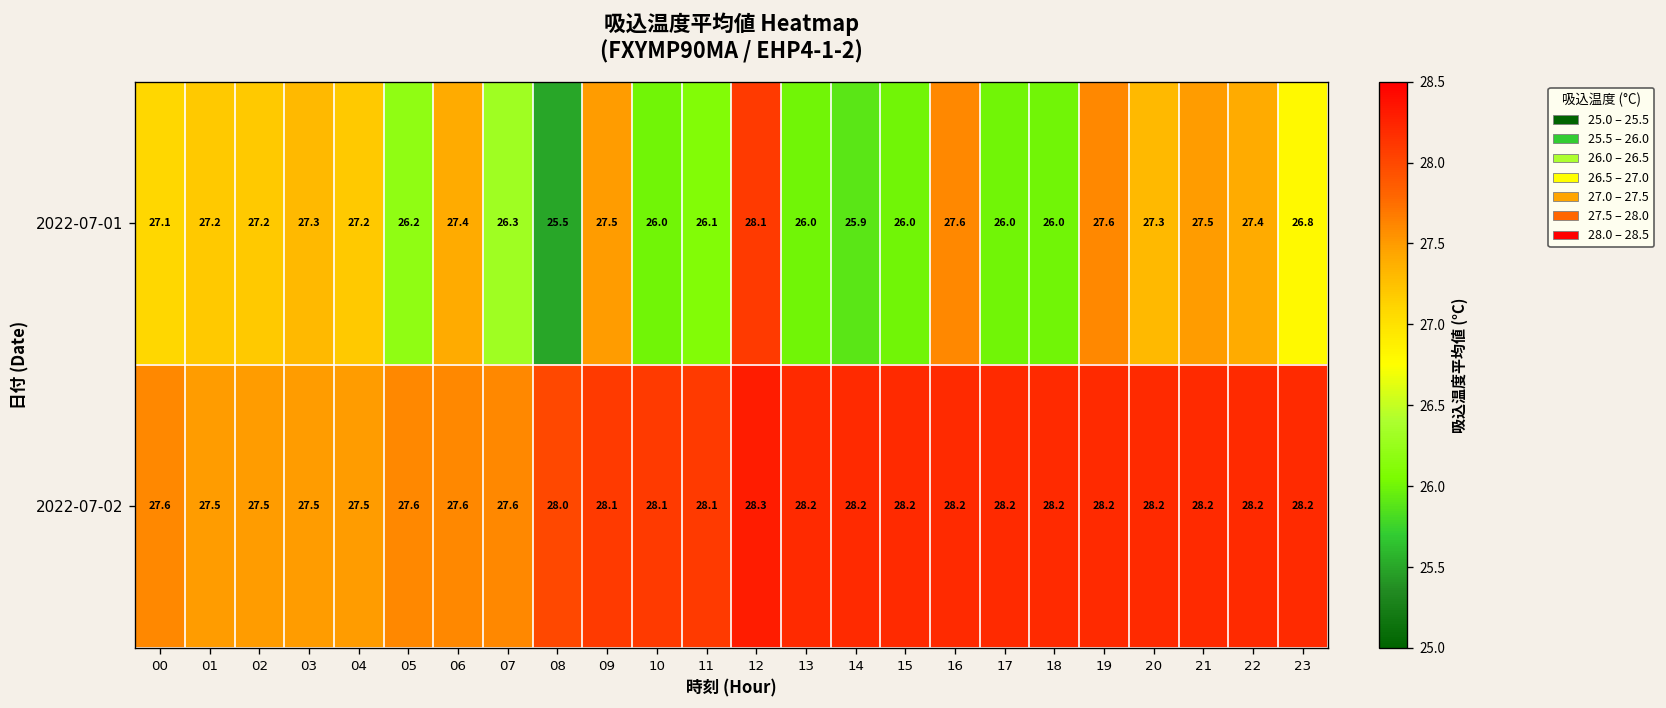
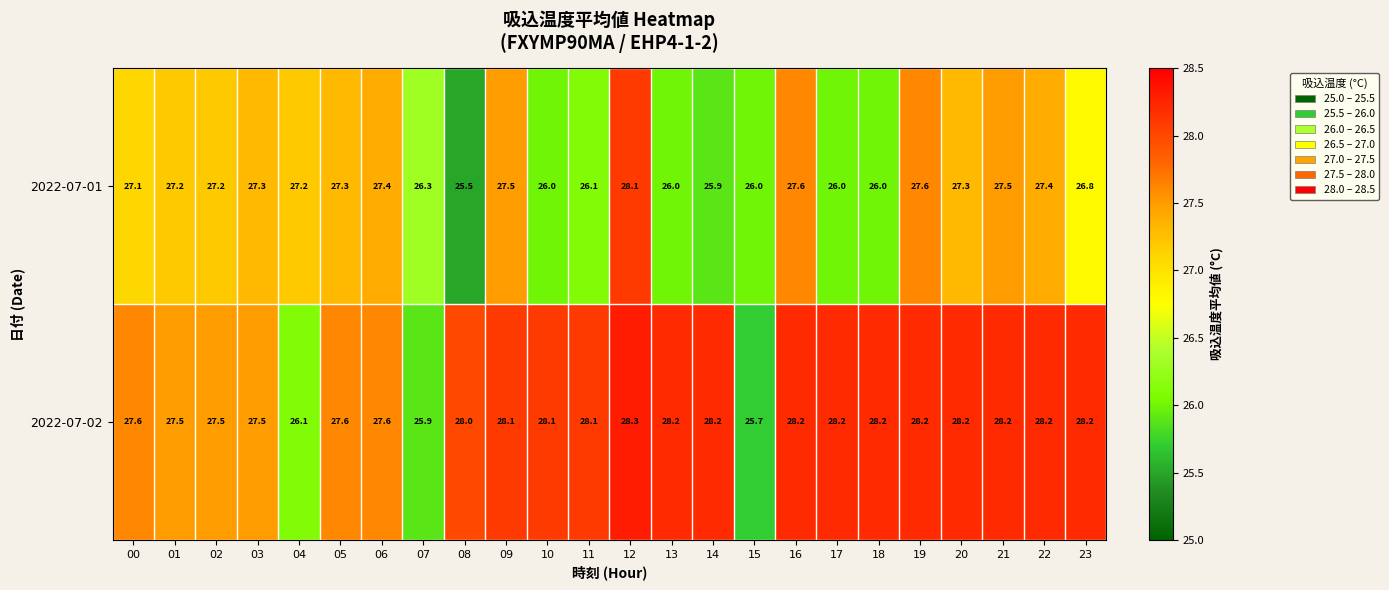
2022-07-01, 05: 26.2 -> 27.3
2022-07-02, 04: 27.5 -> 26.1
2022-07-02, 07: 27.6 -> 25.9
2022-07-02, 15: 28.2 -> 25.7
